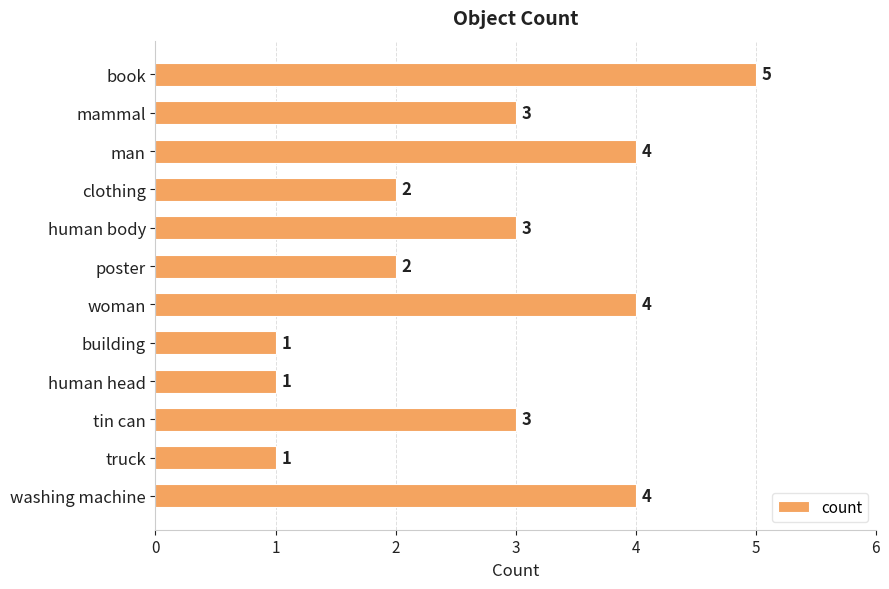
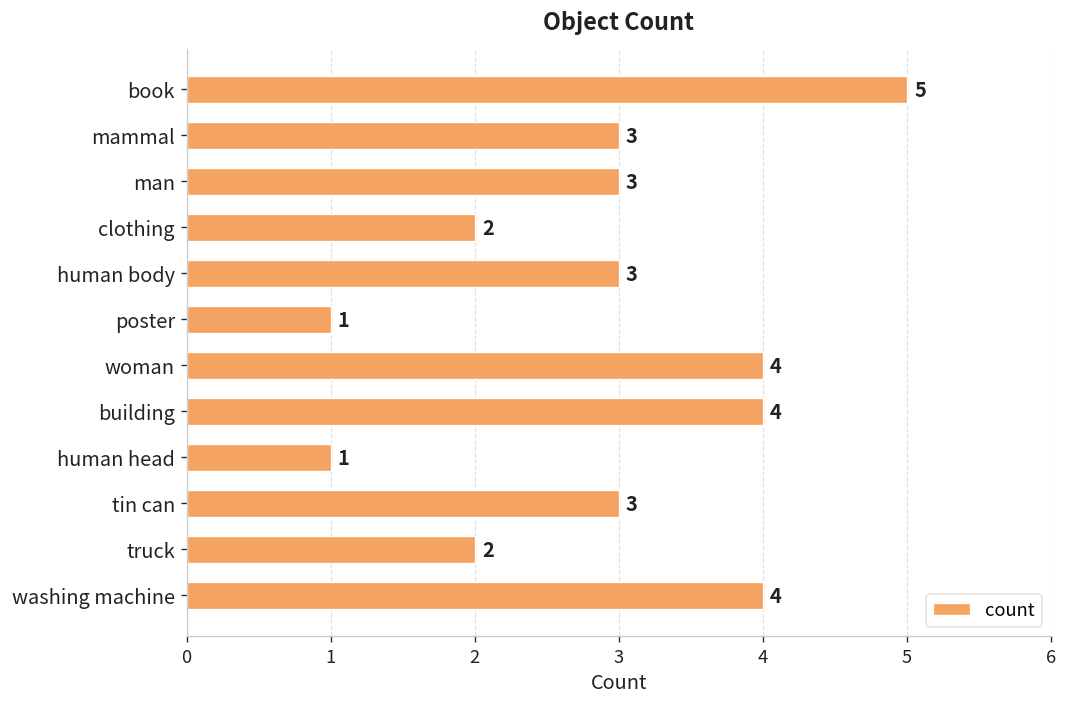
man: 4 -> 3
poster: 2 -> 1
building: 1 -> 4
truck: 1 -> 2
